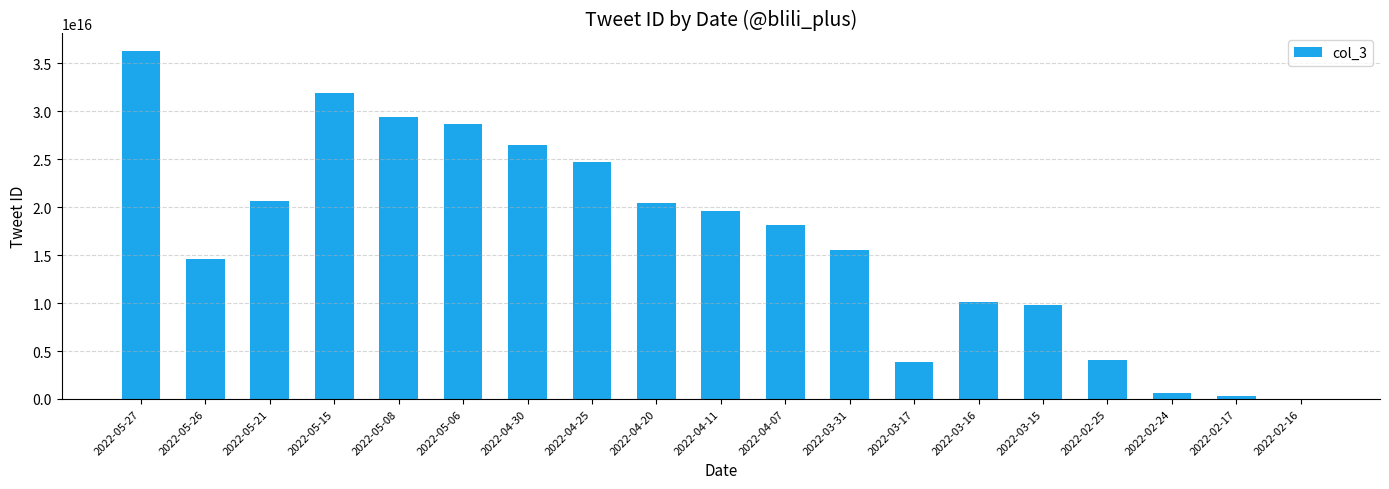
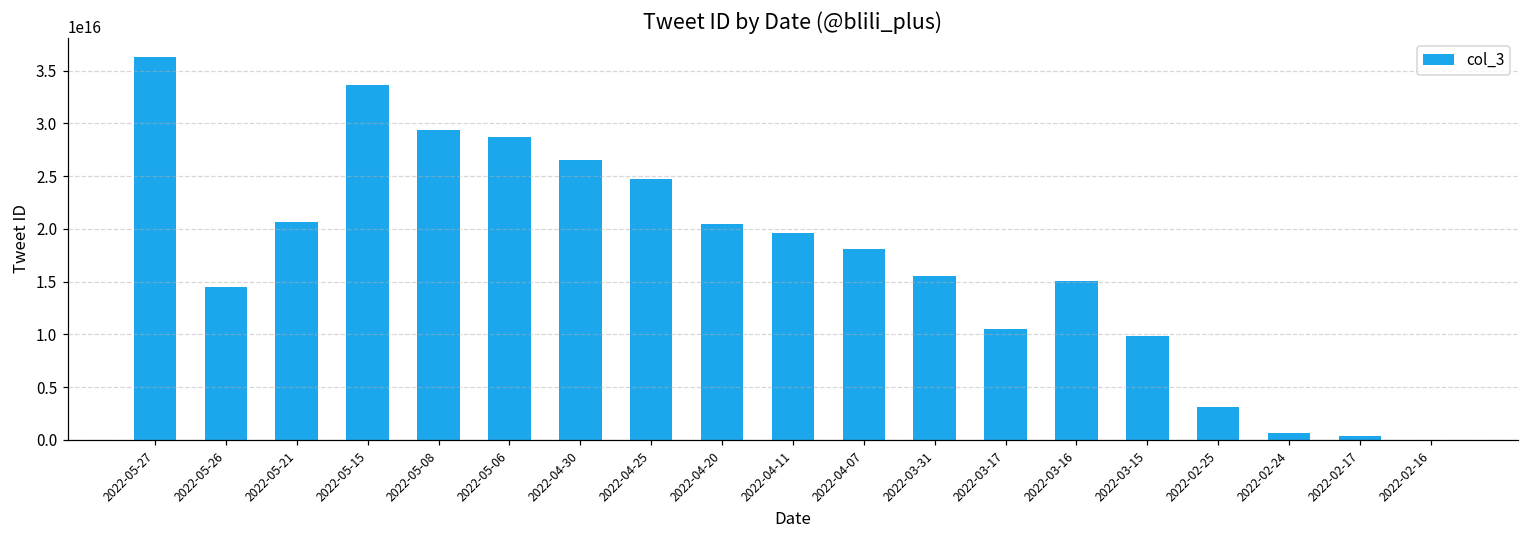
2022-05-15: 32000000000000000 -> 34000000000000000
2022-03-17: 4000000000000000 -> 11000000000000000
2022-03-16: 10000000000000000 -> 15000000000000000
2022-02-25: 4000000000000000 -> 3000000000000000
